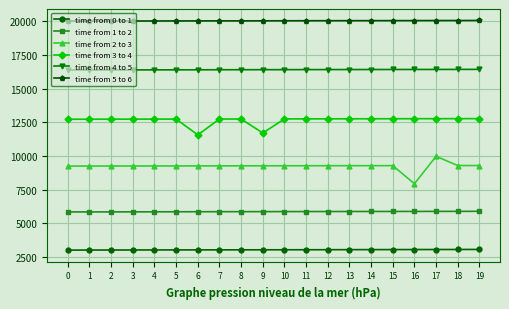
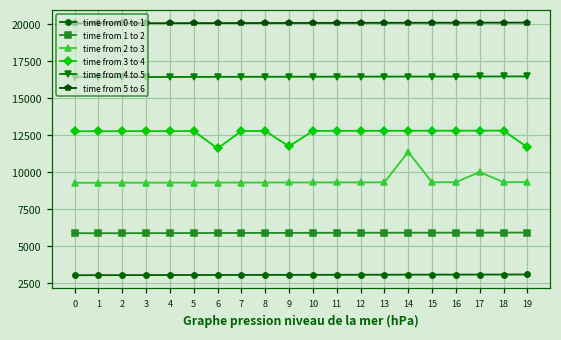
time from 2 to 3, 14: 9300 -> 11300
time from 2 to 3, 16: 7900 -> 9300
time from 3 to 4, 19: 12800 -> 11600
